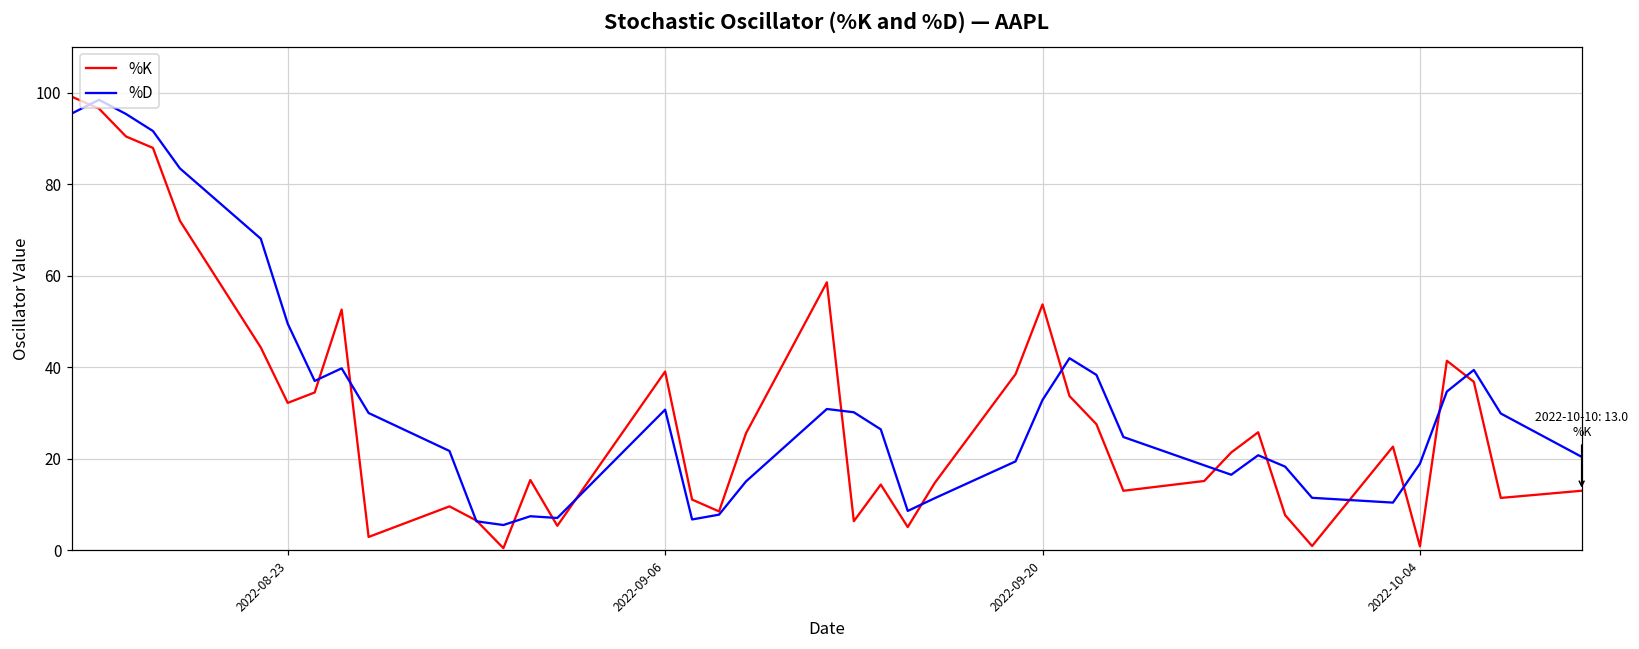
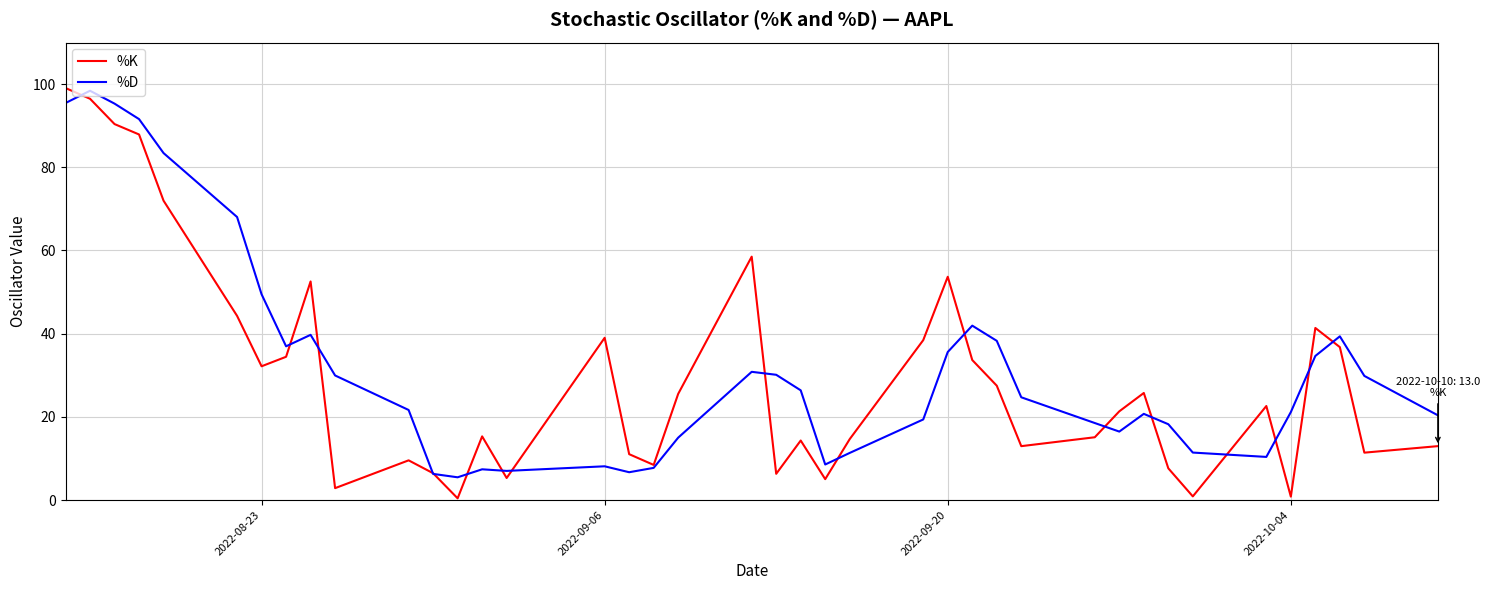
%D, 2022-09-06: 31 -> 8
%D, 2022-09-20: 33 -> 36
%D, 2022-10-04: 19 -> 21
